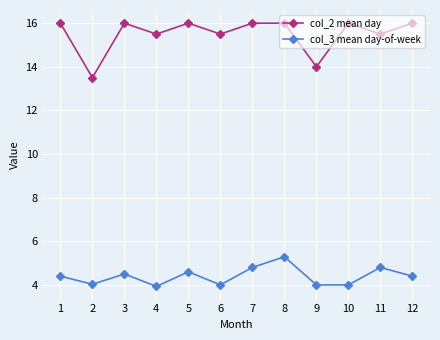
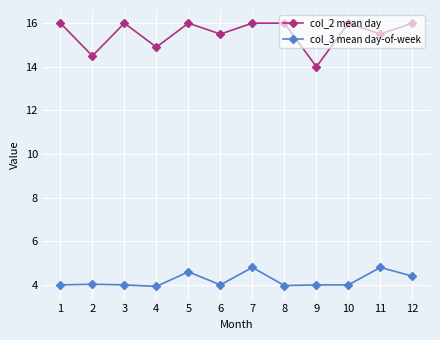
col_3 mean day-of-week, 1: 4.4 -> 4.0
col_2 mean day, 2: 13.5 -> 14.5
col_3 mean day-of-week, 3: 4.5 -> 4.0
col_2 mean day, 4: 15.5 -> 14.9
col_3 mean day-of-week, 8: 5.3 -> 4.0
